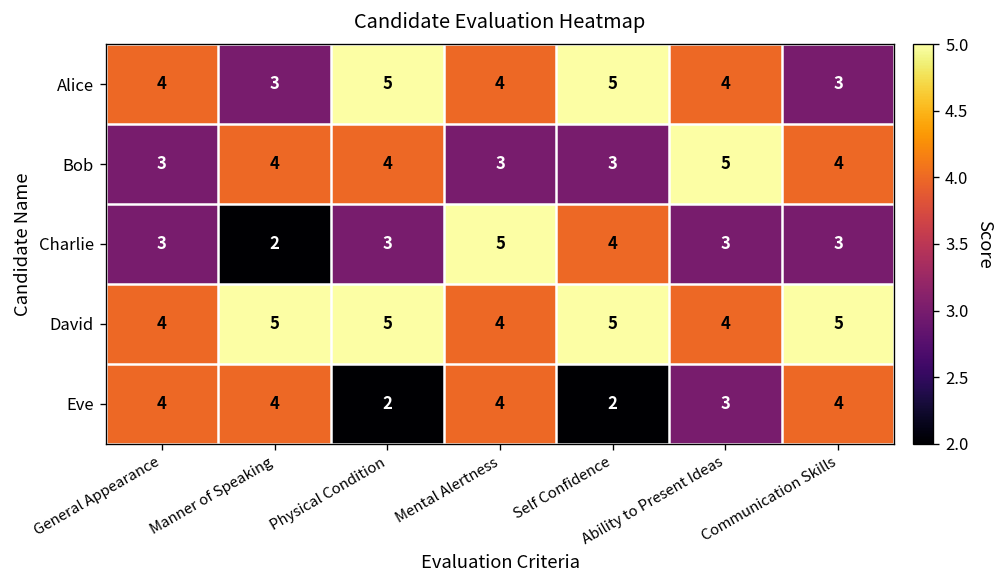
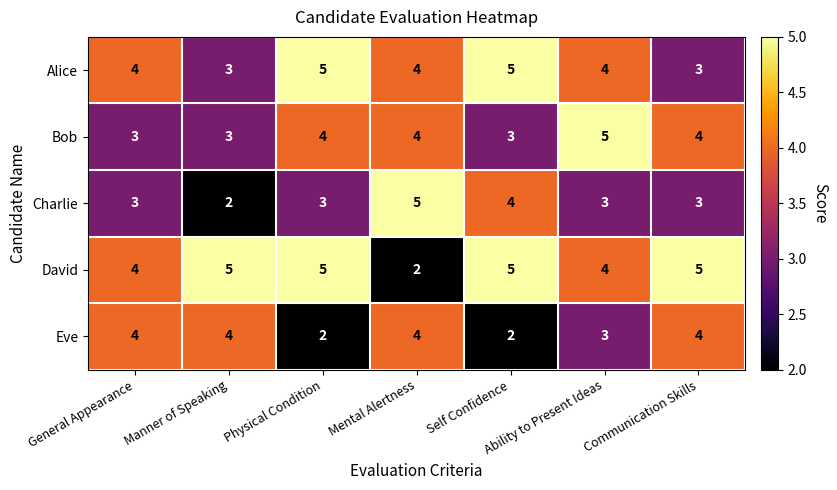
Bob, Manner of Speaking: 4 -> 3
Bob, Mental Alertness: 3 -> 4
David, Mental Alertness: 4 -> 2
